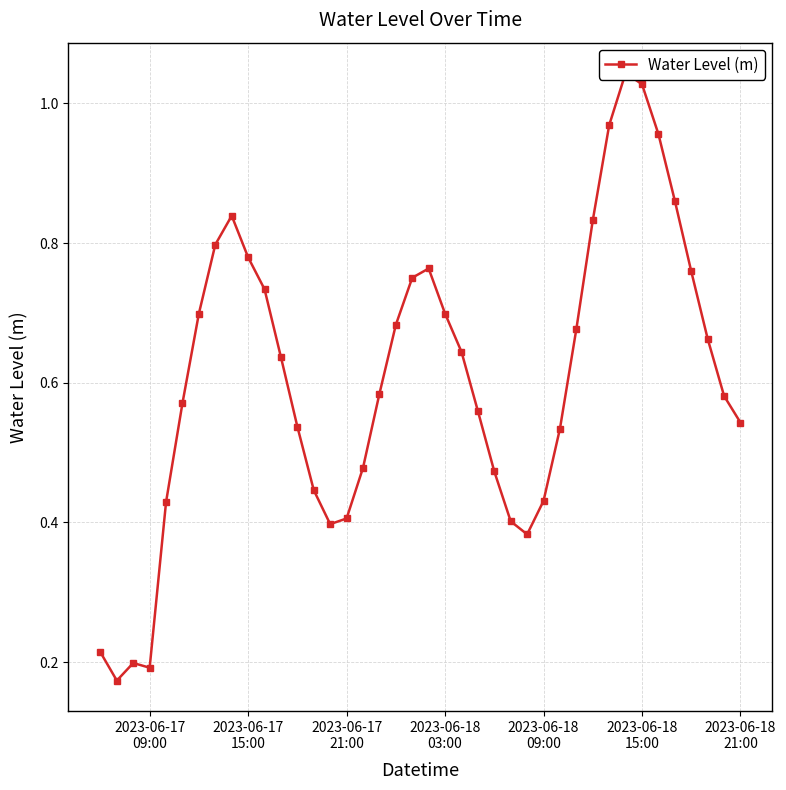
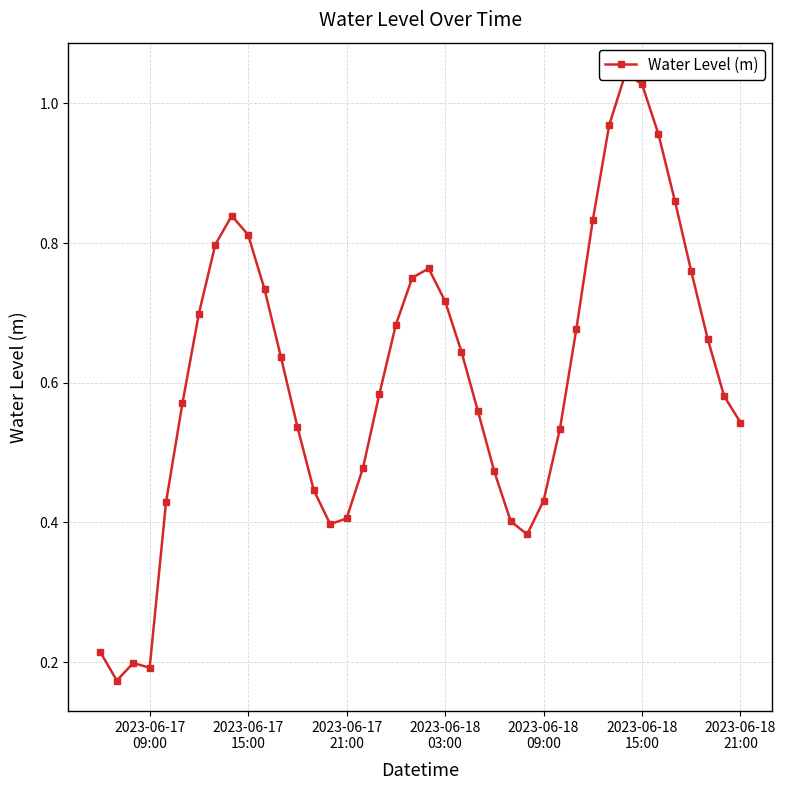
2023-06-17 15:00: 0.78 -> 0.81
2023-06-18 03:00: 0.70 -> 0.72
